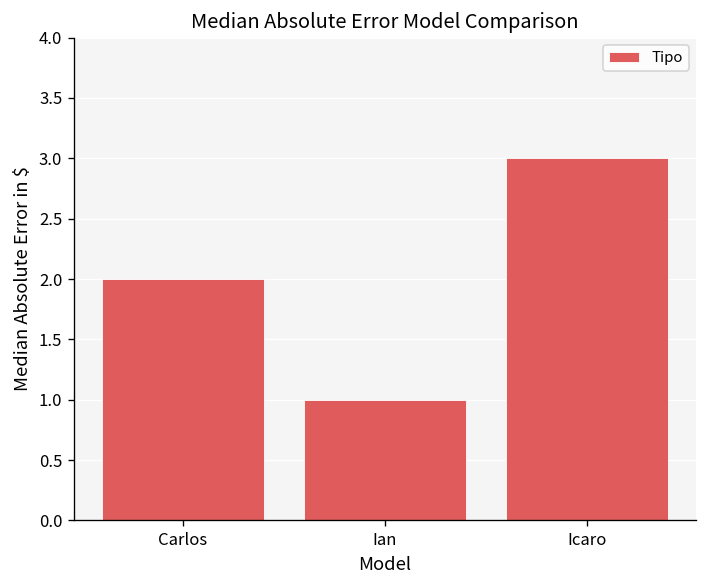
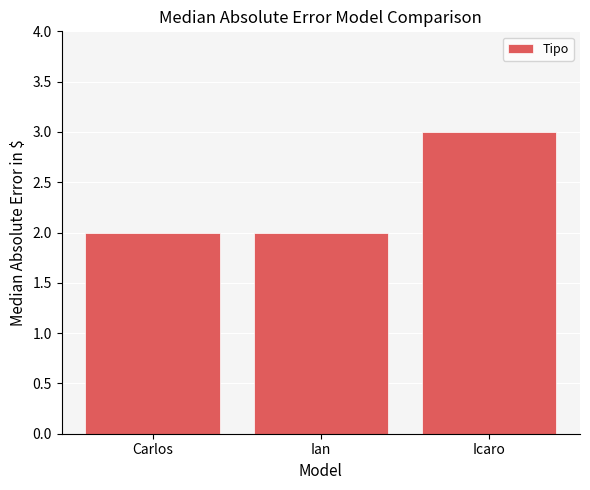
Ian: 1 -> 2
